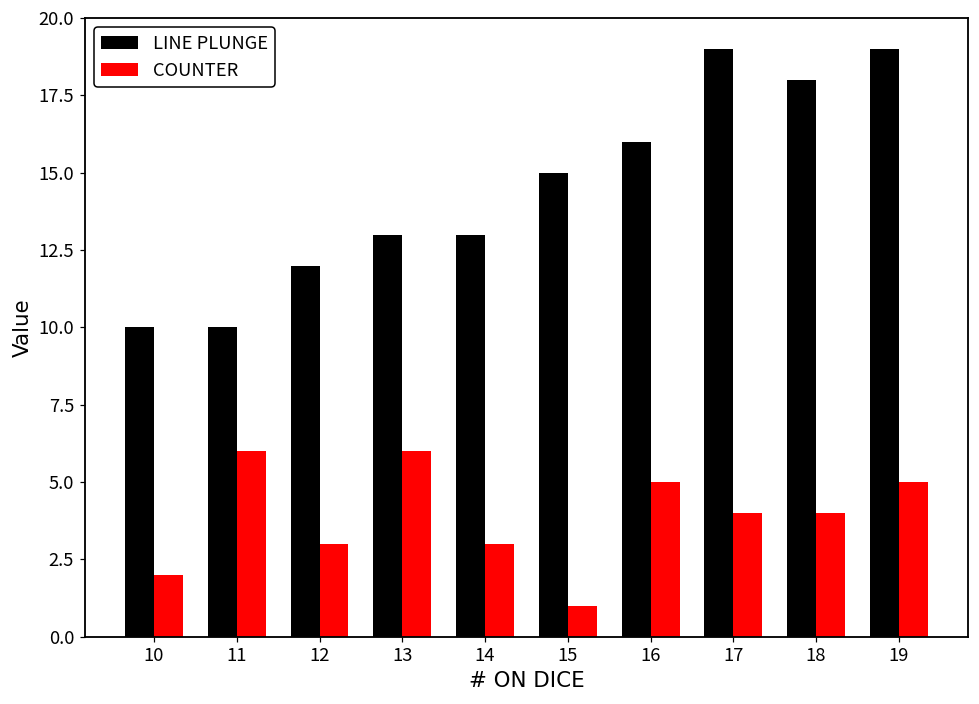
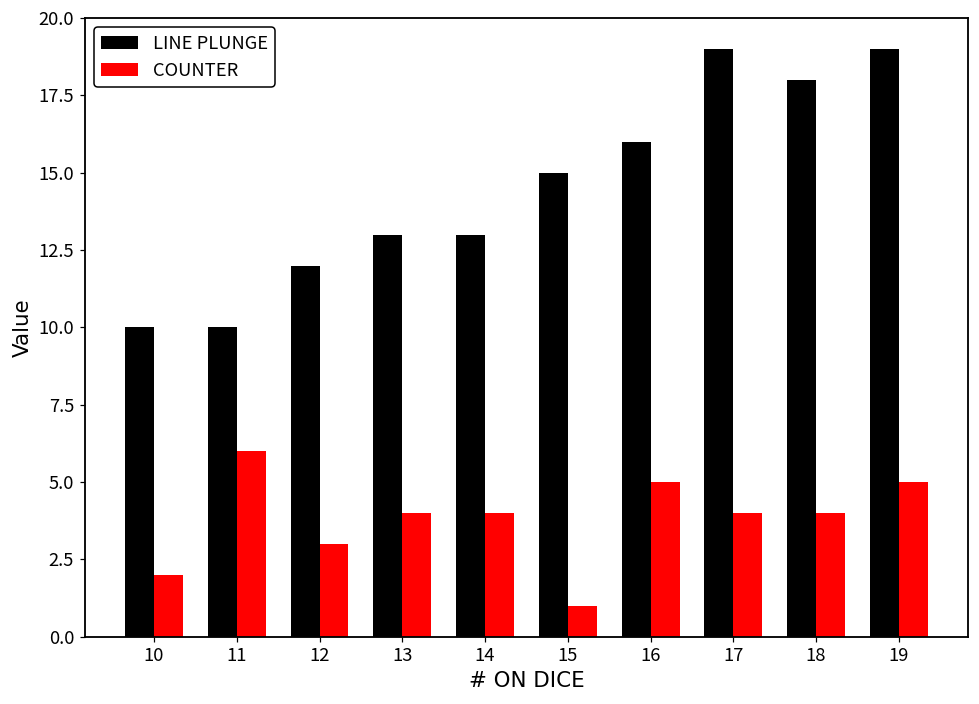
COUNTER, 13: 6 -> 4
COUNTER, 14: 3 -> 4
